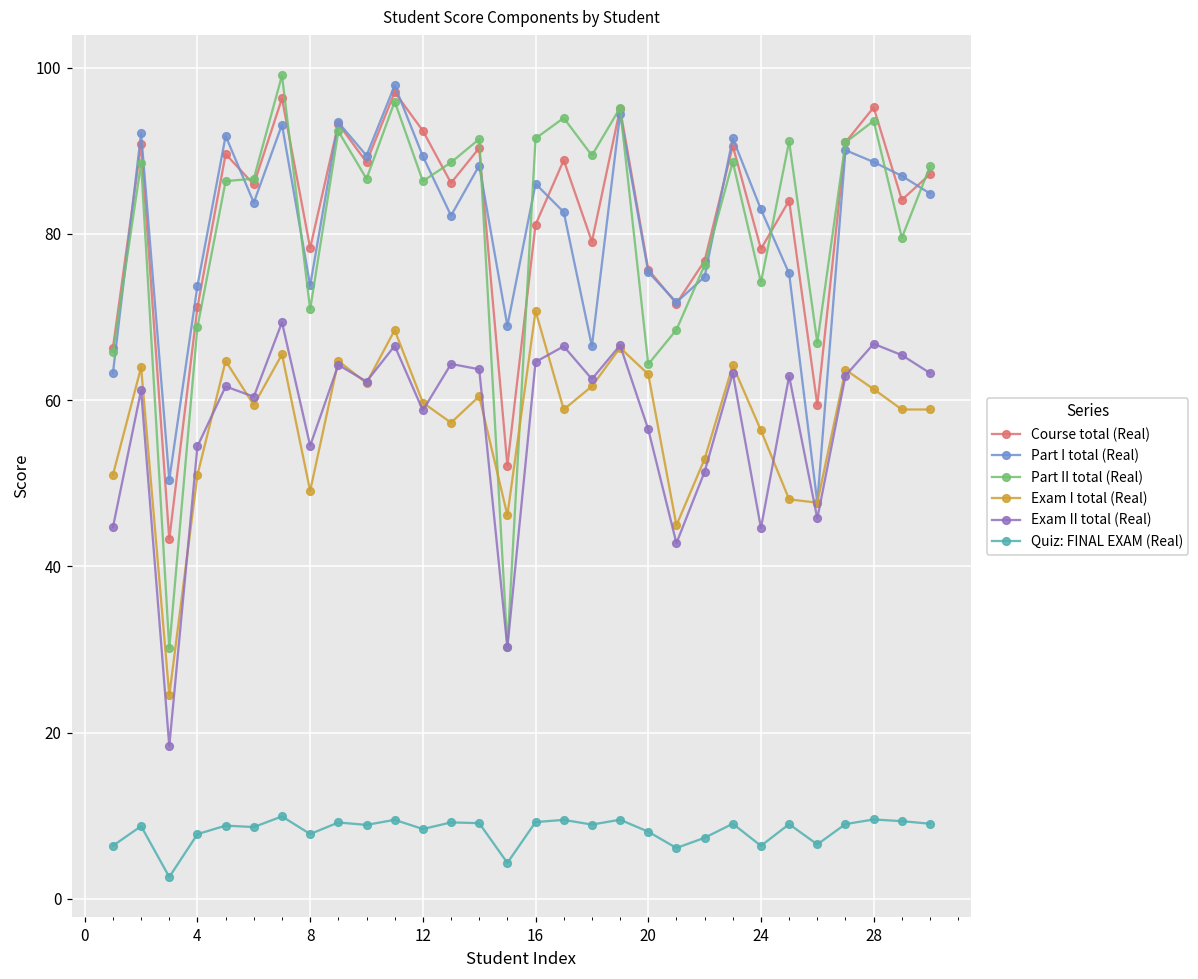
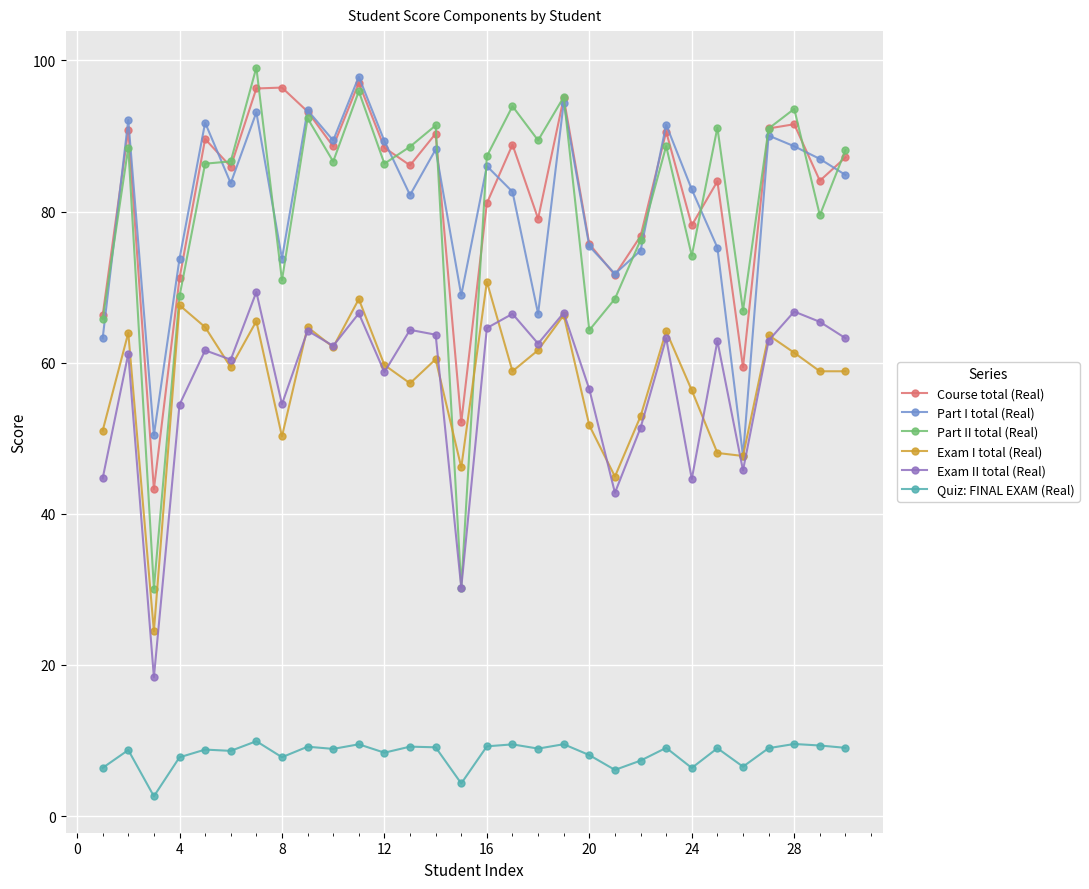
Exam I total (Real), 4: 51 -> 68
Course total (Real), 8: 78 -> 96
Exam I total (Real), 8: 49 -> 50
Course total (Real), 12: 92 -> 88
Part II total (Real), 16: 91 -> 87
Exam I total (Real), 20: 63 -> 52
Course total (Real), 28: 95 -> 92
